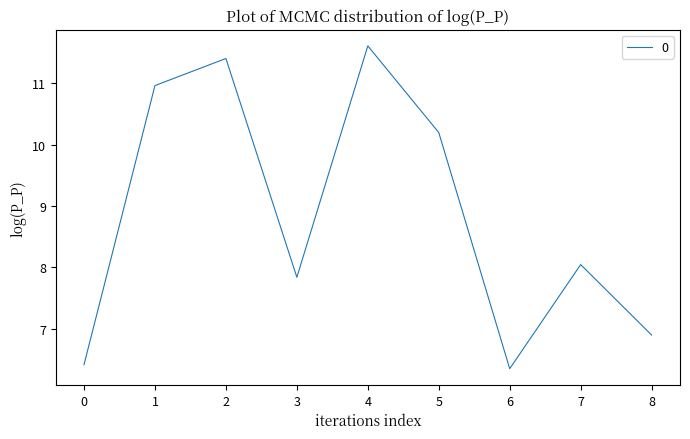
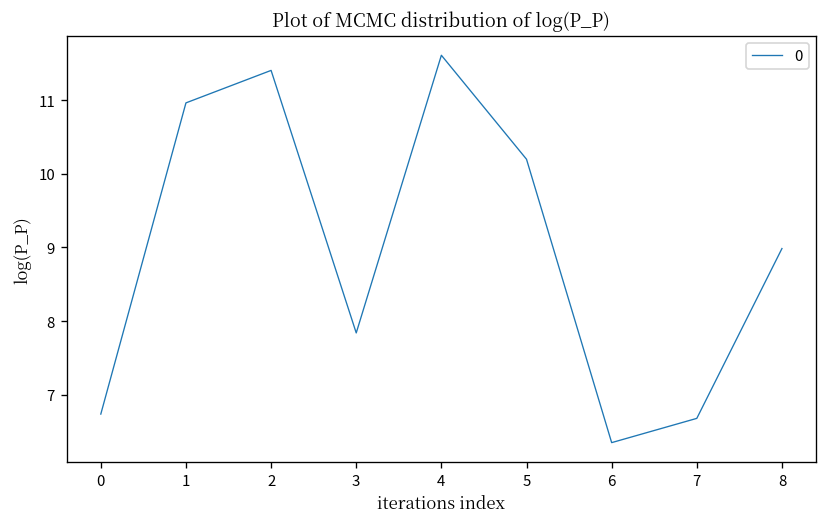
0: 6.4 -> 6.7
7: 8.0 -> 6.7
8: 6.9 -> 9.0
